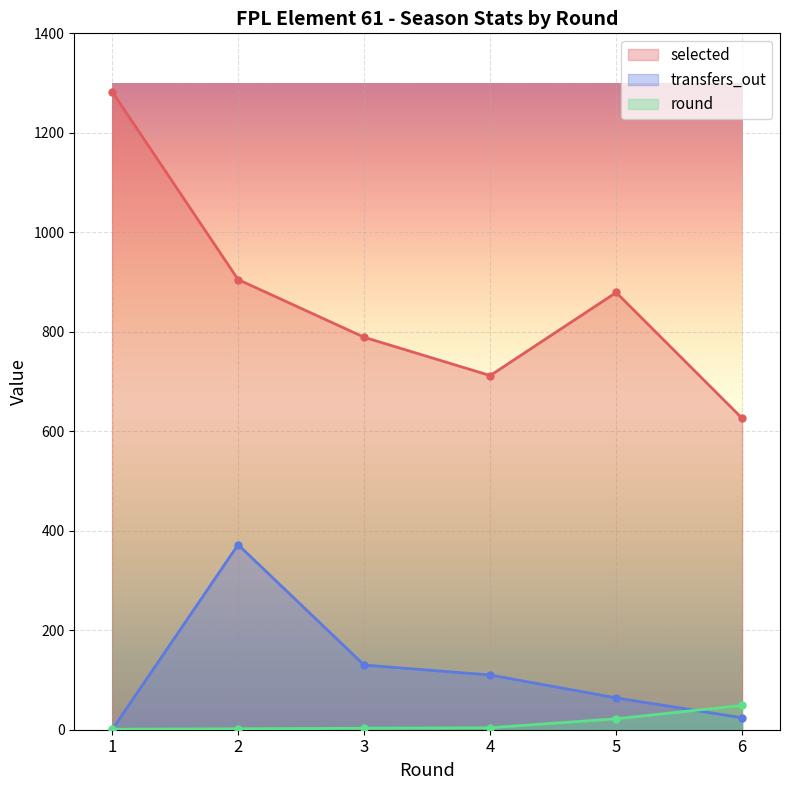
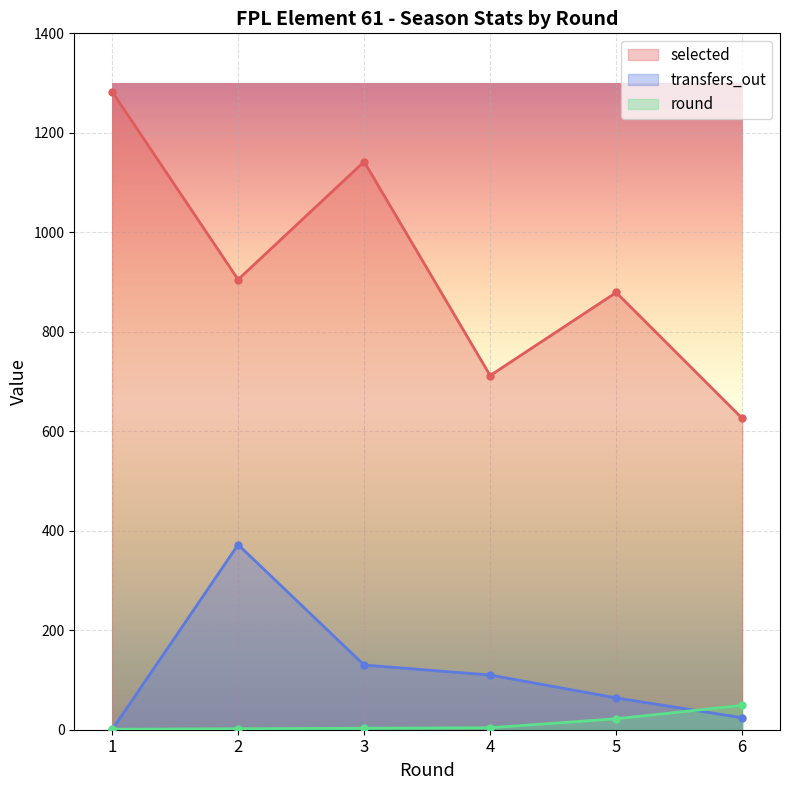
selected, 3: 790 -> 1140
